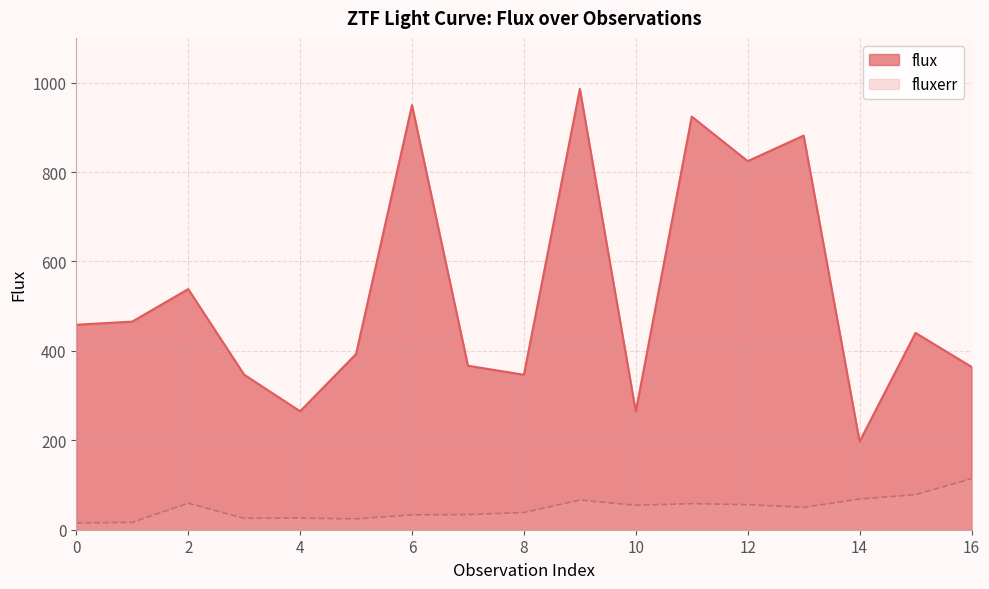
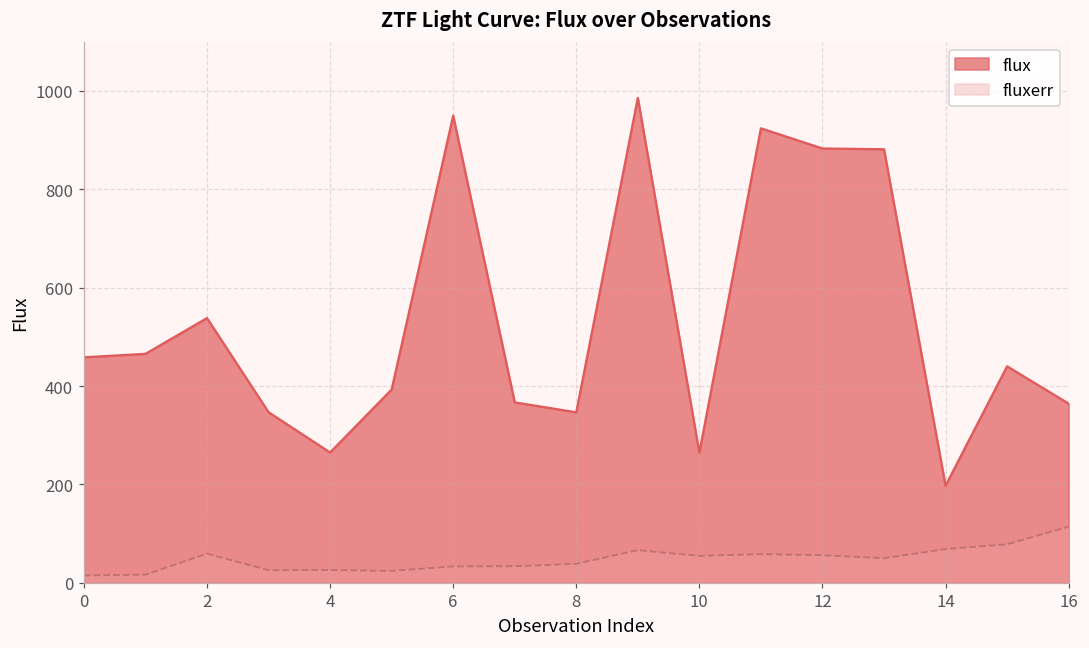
flux, 12: 820 -> 880
